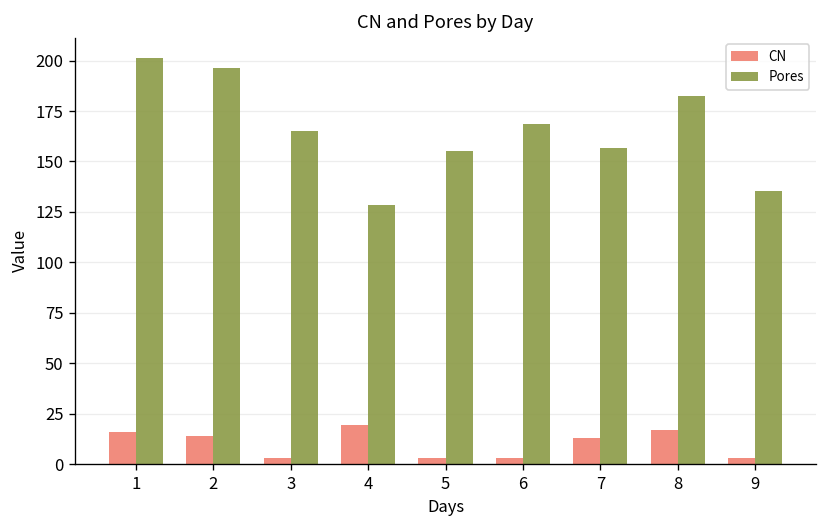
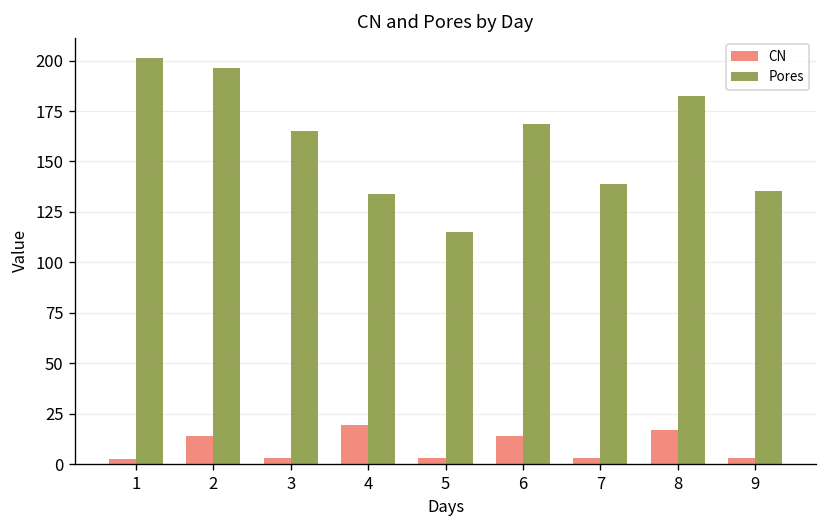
CN, 1: 16 -> 3
Pores, 4: 128 -> 134
Pores, 5: 155 -> 115
CN, 6: 3 -> 14
CN, 7: 13 -> 3
Pores, 7: 157 -> 139
